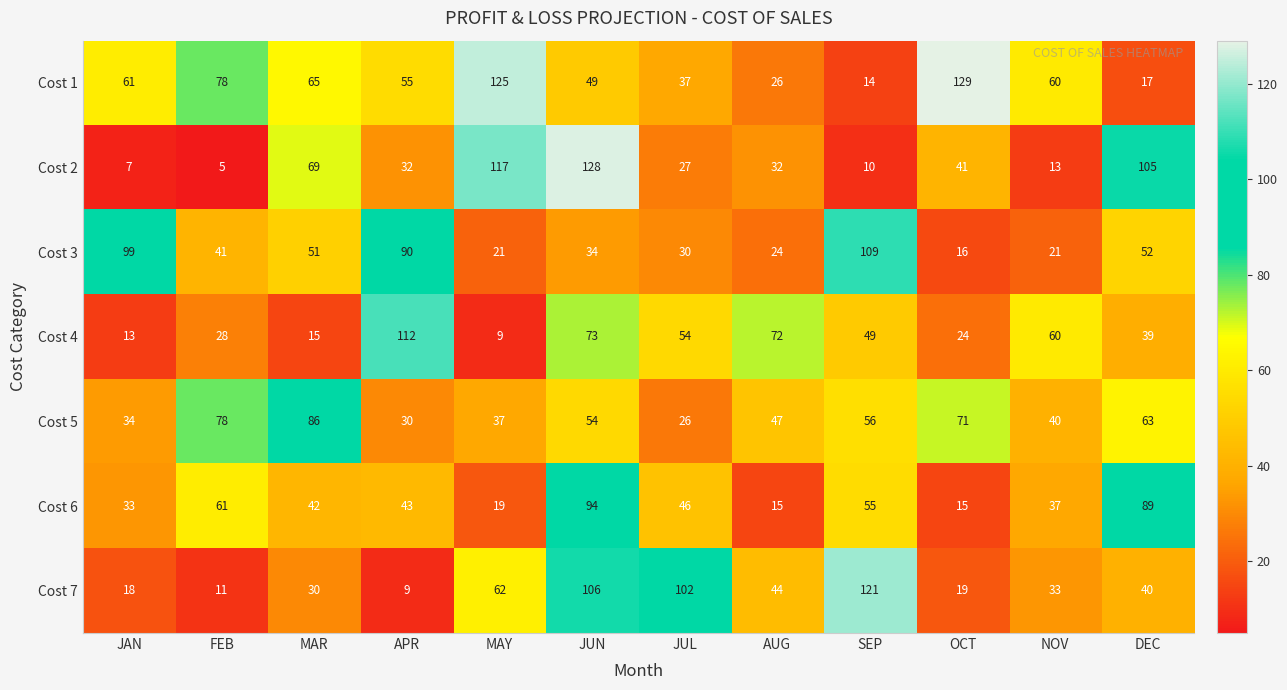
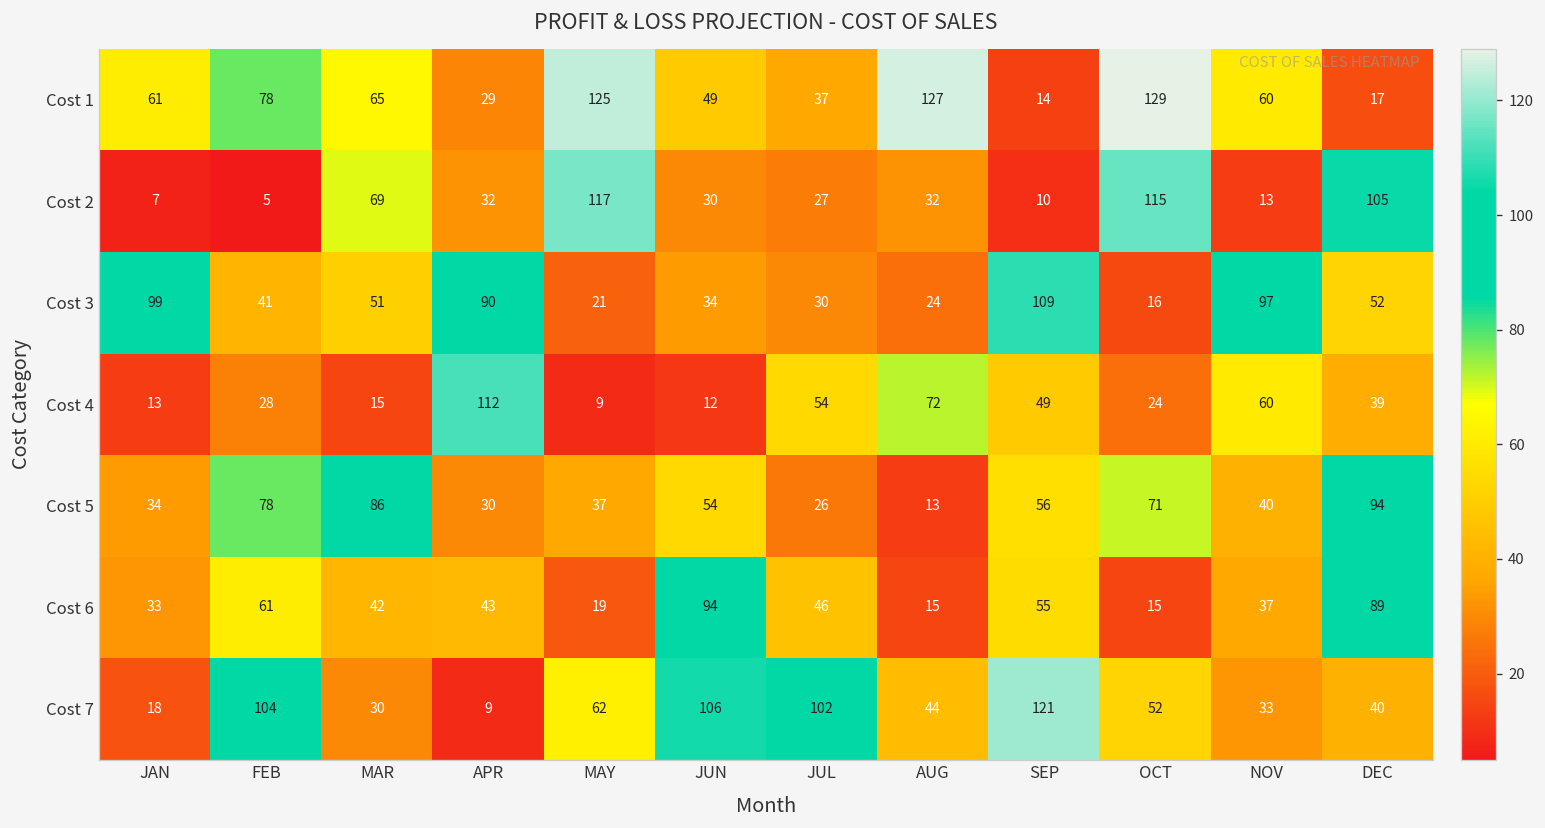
Cost 1, APR: 55 -> 29
Cost 1, AUG: 26 -> 127
Cost 2, JUN: 128 -> 30
Cost 2, OCT: 41 -> 115
Cost 3, NOV: 21 -> 97
Cost 4, JUN: 73 -> 12
Cost 5, AUG: 47 -> 13
Cost 5, DEC: 63 -> 94
Cost 7, FEB: 11 -> 104
Cost 7, OCT: 19 -> 52
